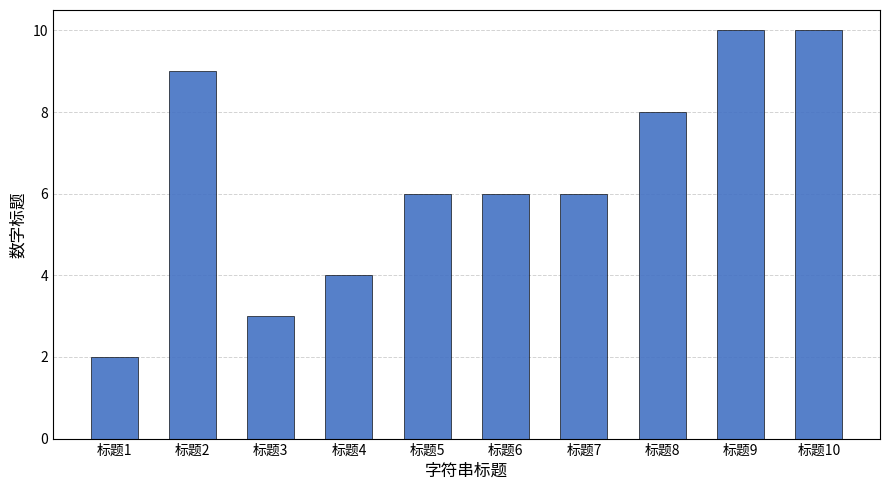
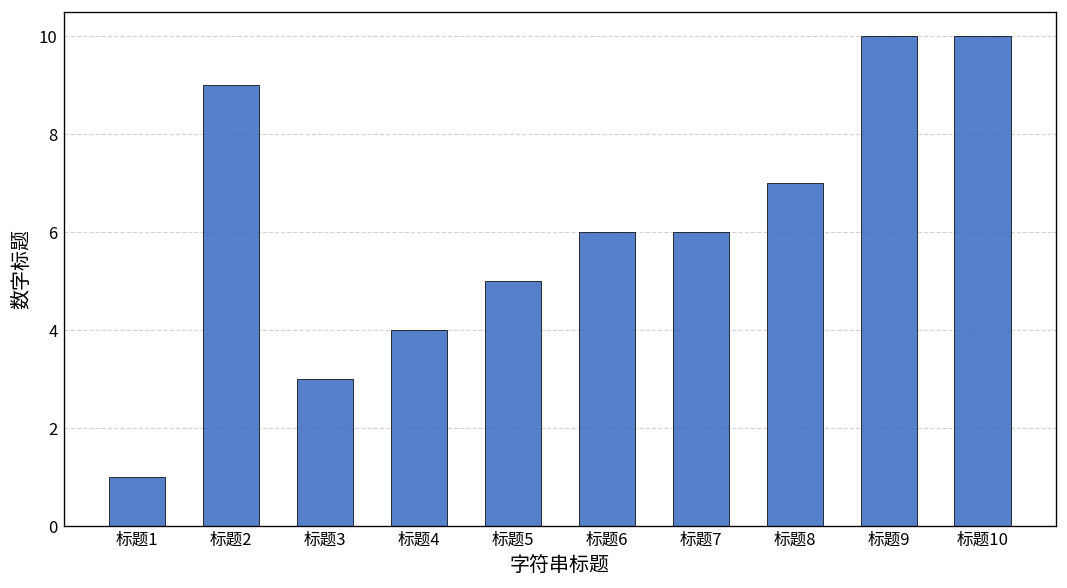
标题1: 2 -> 1
标题5: 6 -> 5
标题8: 8 -> 7
